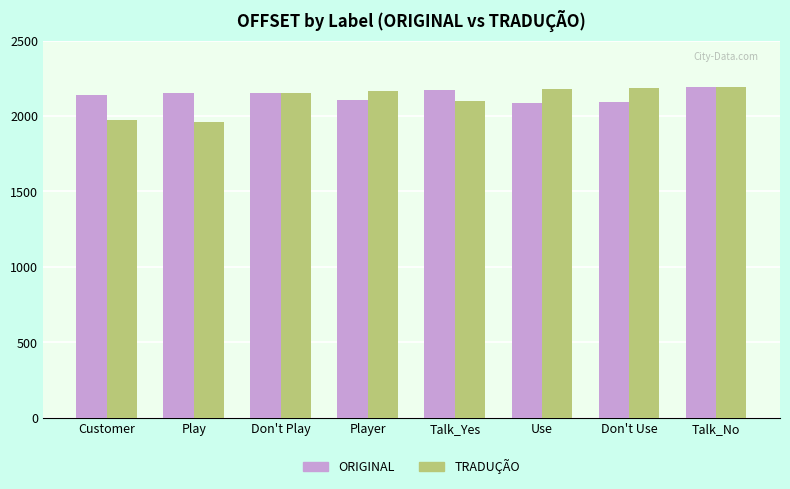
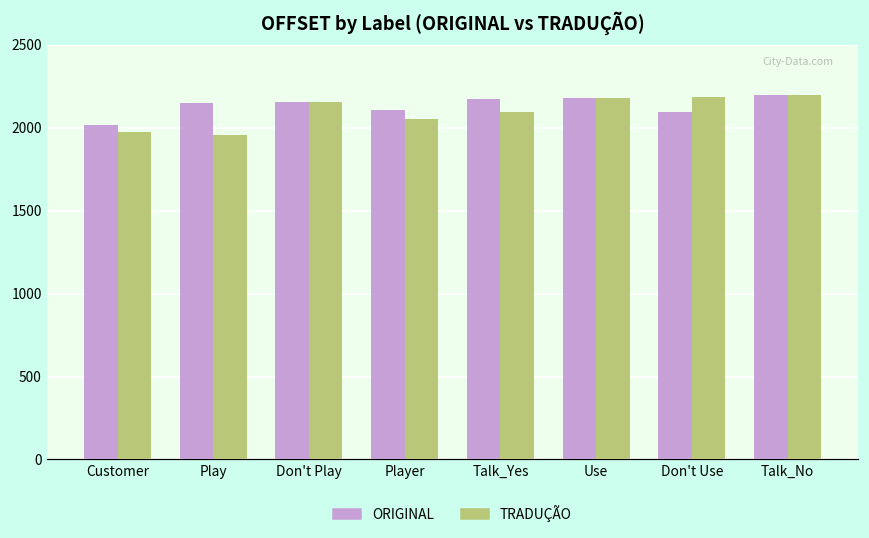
ORIGINAL, Customer: 2140 -> 2010
TRADUÇÃO, Player: 2170 -> 2050
ORIGINAL, Use: 2090 -> 2180
